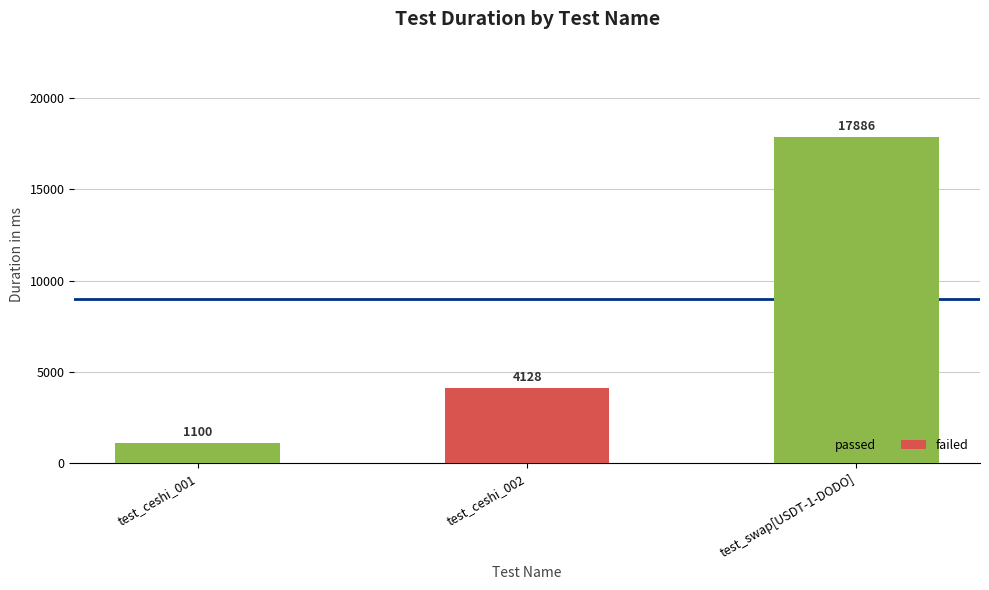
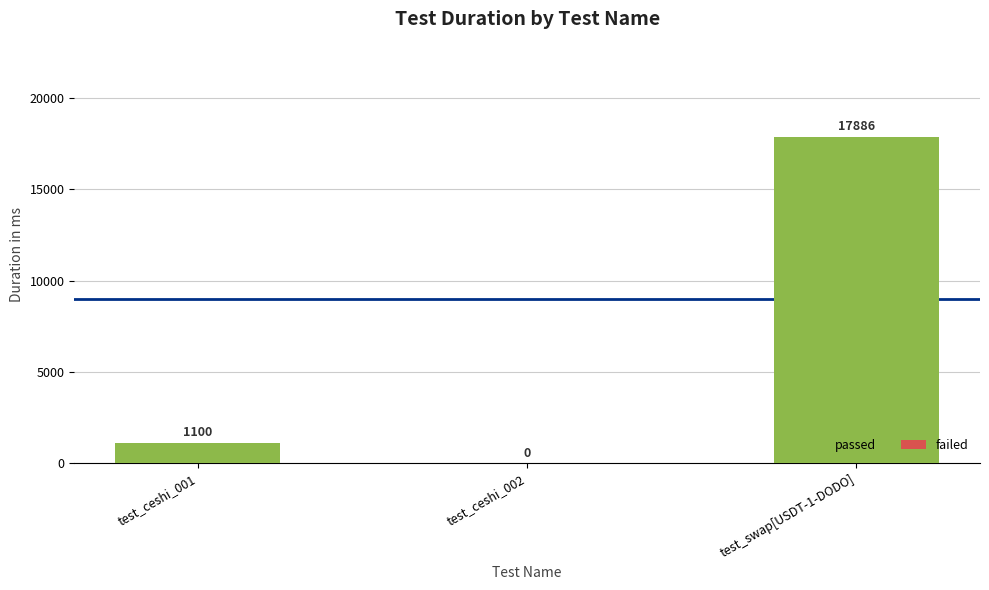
test_ceshi_002: 4128 -> 0
